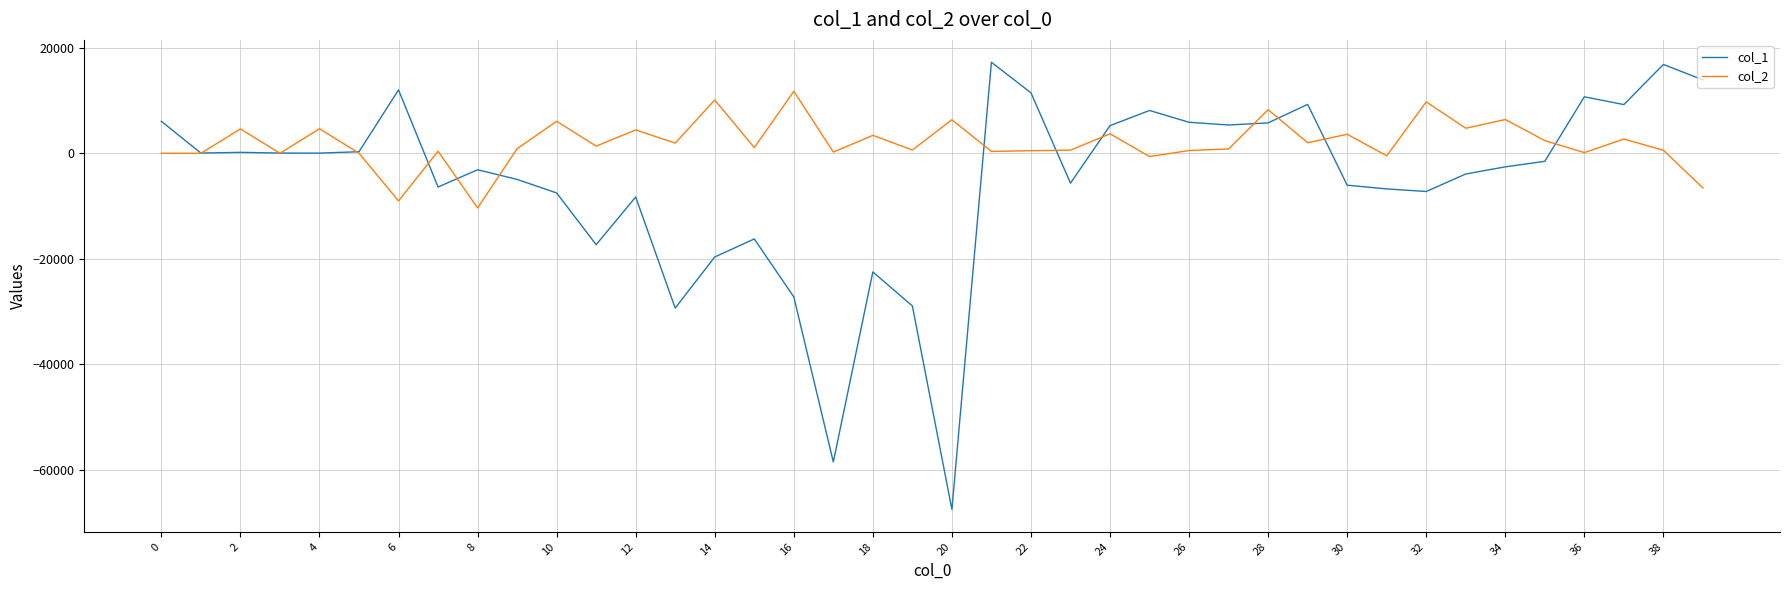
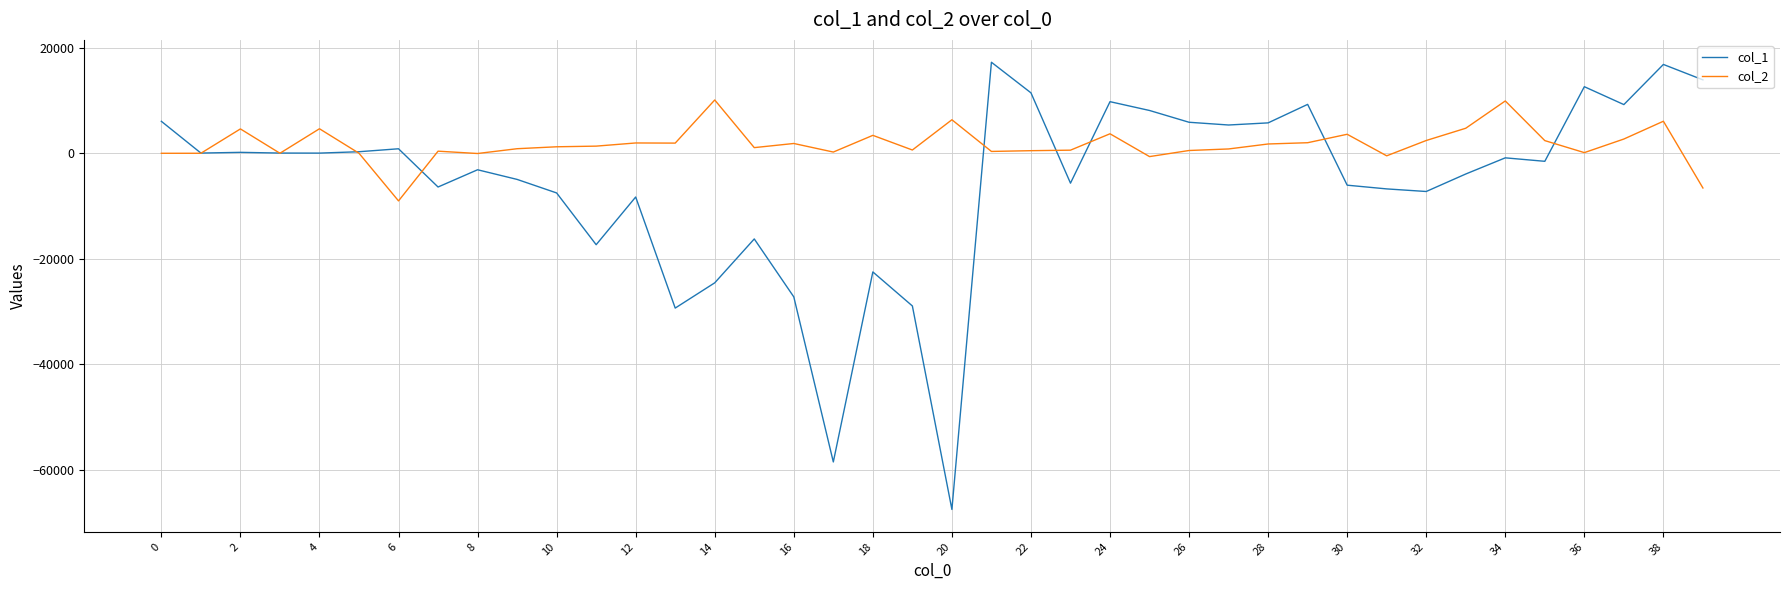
col_1, 6: 12000 -> 1000
col_2, 8: -10000 -> 0
col_2, 10: 6000 -> 1000
col_2, 12: 4000 -> 2000
col_1, 14: -20000 -> -25000
col_2, 16: 12000 -> 2000
col_1, 24: 5000 -> 10000
col_2, 28: 8000 -> 2000
col_2, 32: 10000 -> 2000
col_1, 34: -3000 -> -1000
col_2, 34: 6000 -> 10000
col_1, 36: 11000 -> 13000
col_2, 38: 1000 -> 6000
